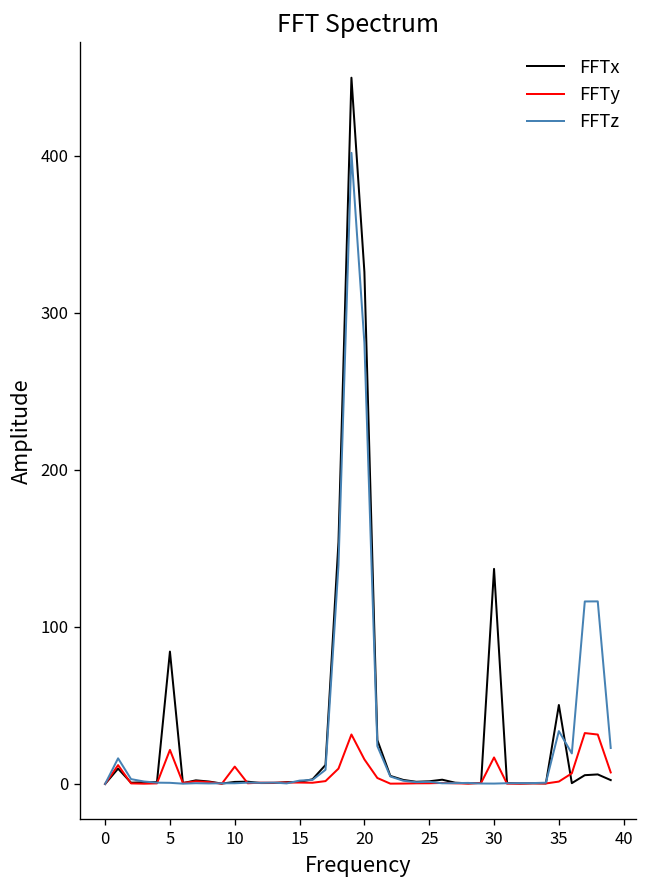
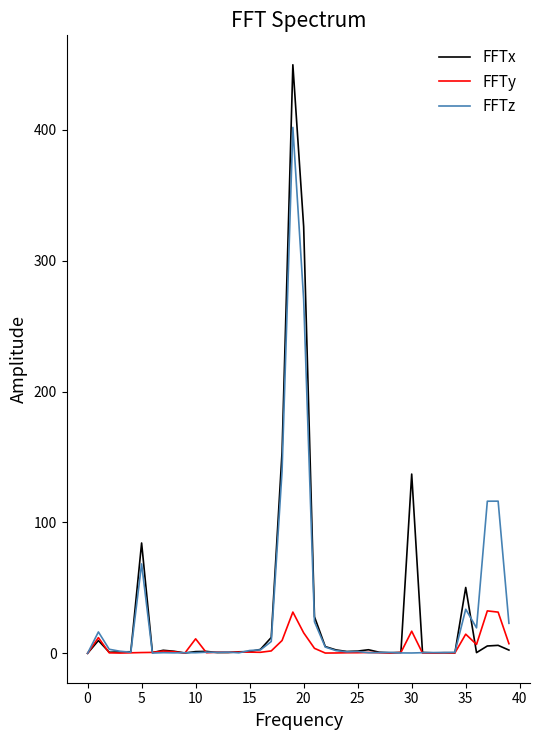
FFTy, 5: 22 -> 1
FFTz, 5: 1 -> 68
FFTz, 20: 281 -> 270
FFTy, 35: 2 -> 15
